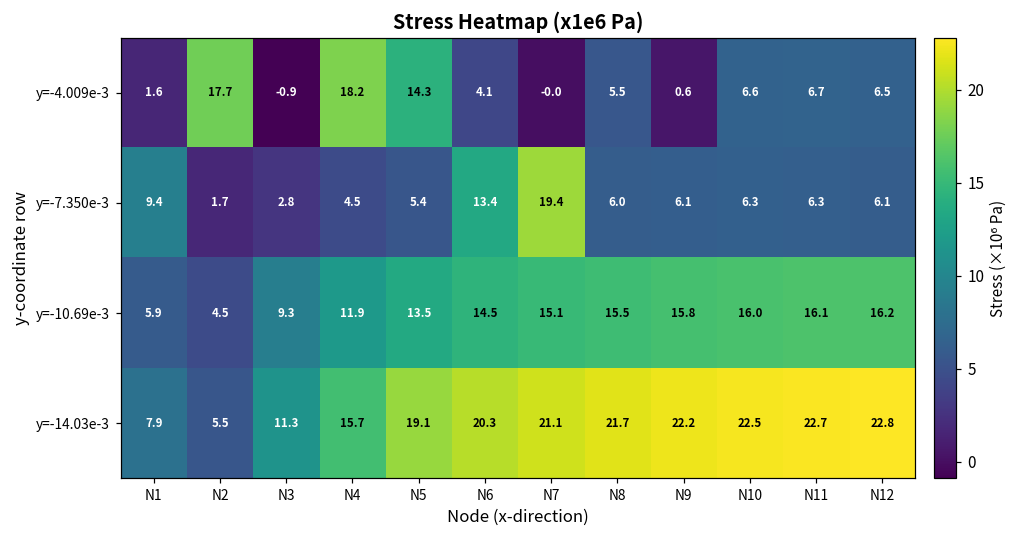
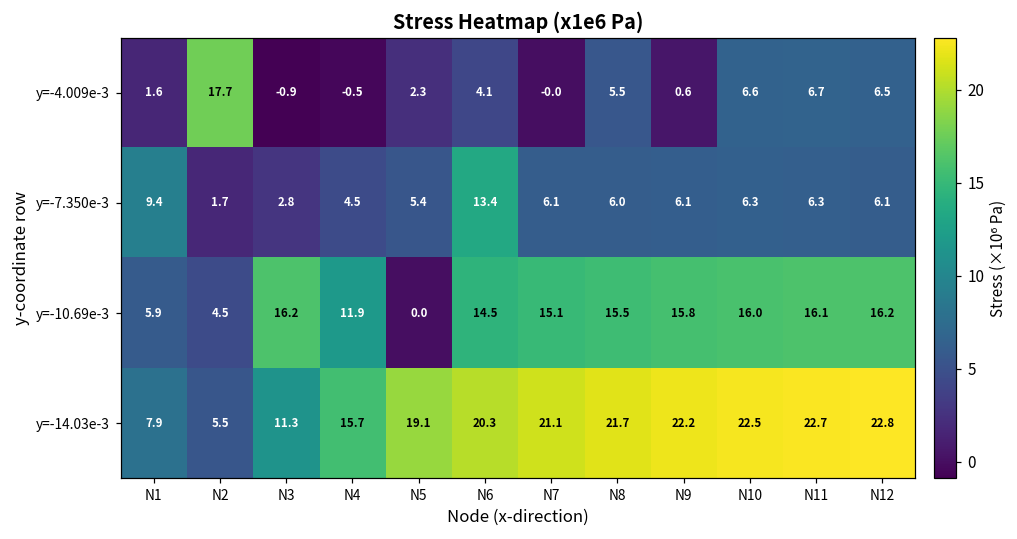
y=-4.009e-3, N4: 18.2 -> -0.5
y=-4.009e-3, N5: 14.3 -> 2.3
y=-7.350e-3, N7: 19.4 -> 6.1
y=-10.69e-3, N3: 9.3 -> 16.2
y=-10.69e-3, N5: 13.5 -> 0.0
